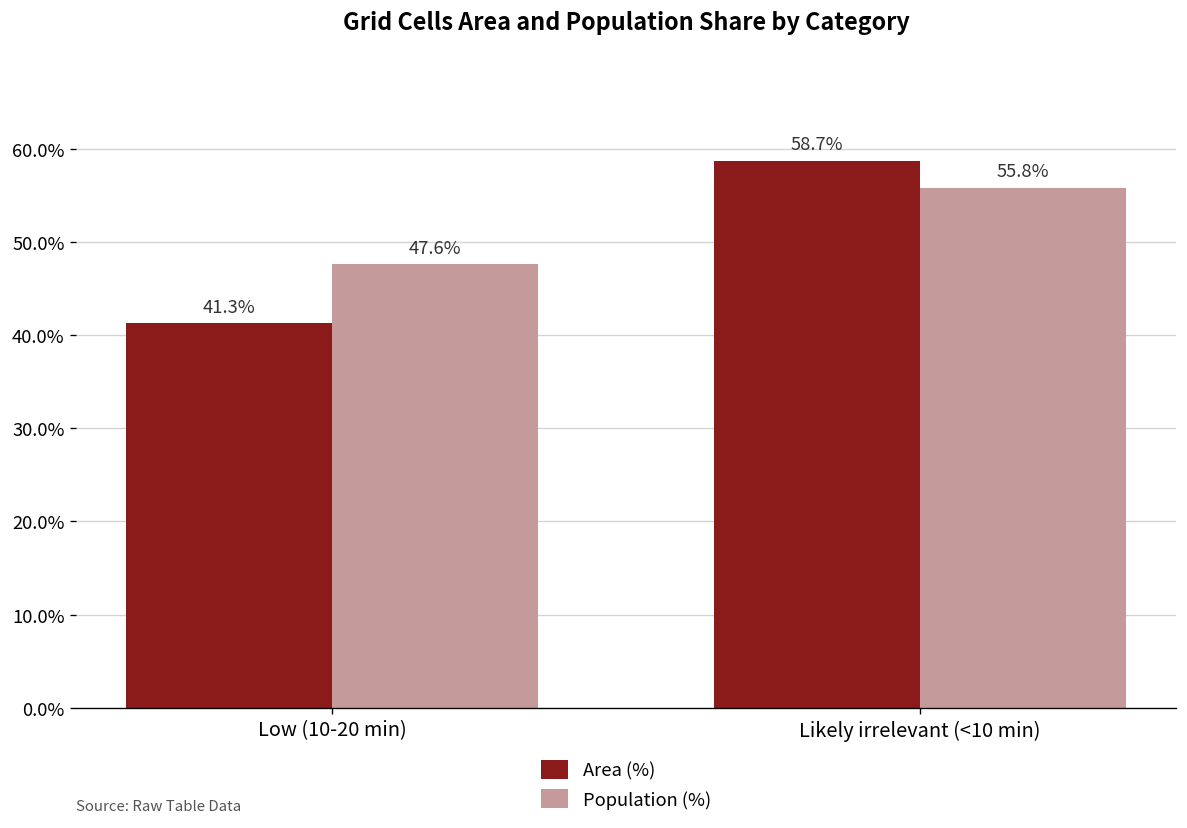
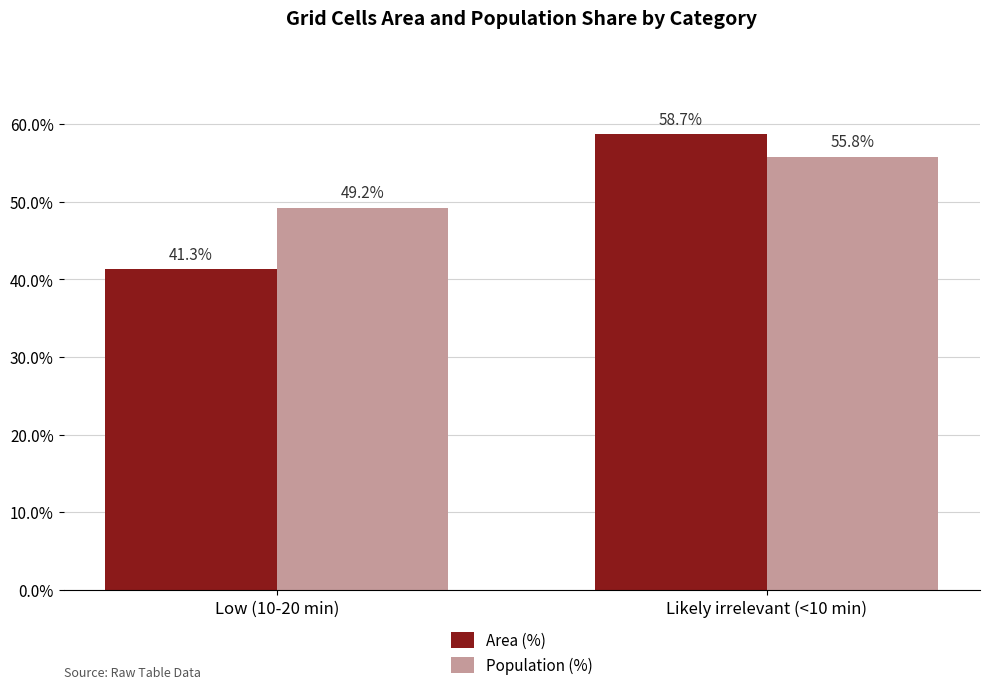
Population (%), Low (10-20 min): 47.6% -> 49.2%
